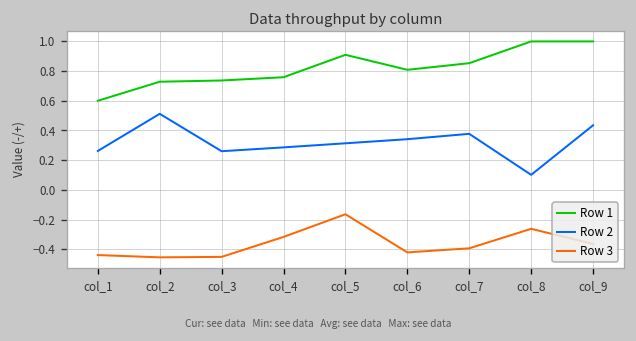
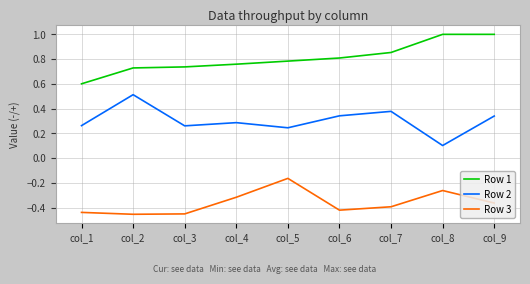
Row 1, col_5: 0.91 -> 0.78
Row 2, col_5: 0.31 -> 0.24
Row 2, col_9: 0.43 -> 0.34
